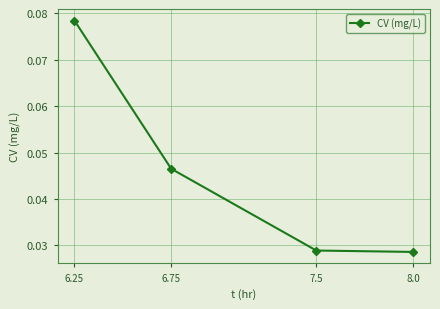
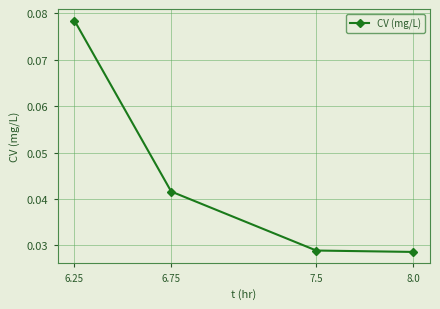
6.75: 0.047 -> 0.042
